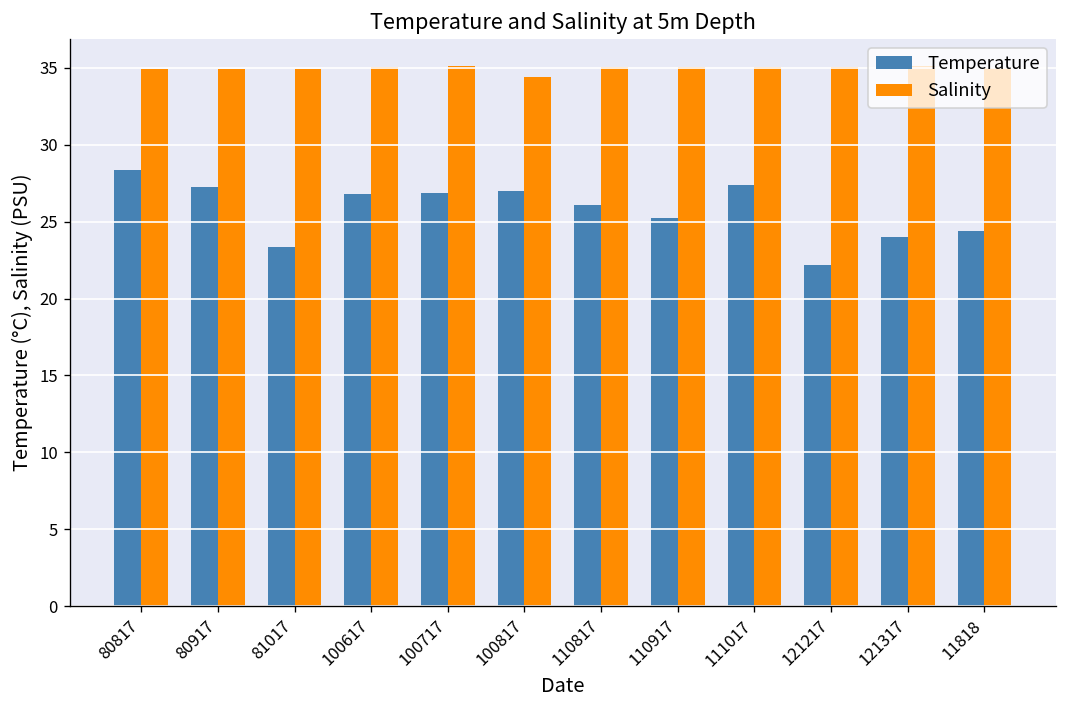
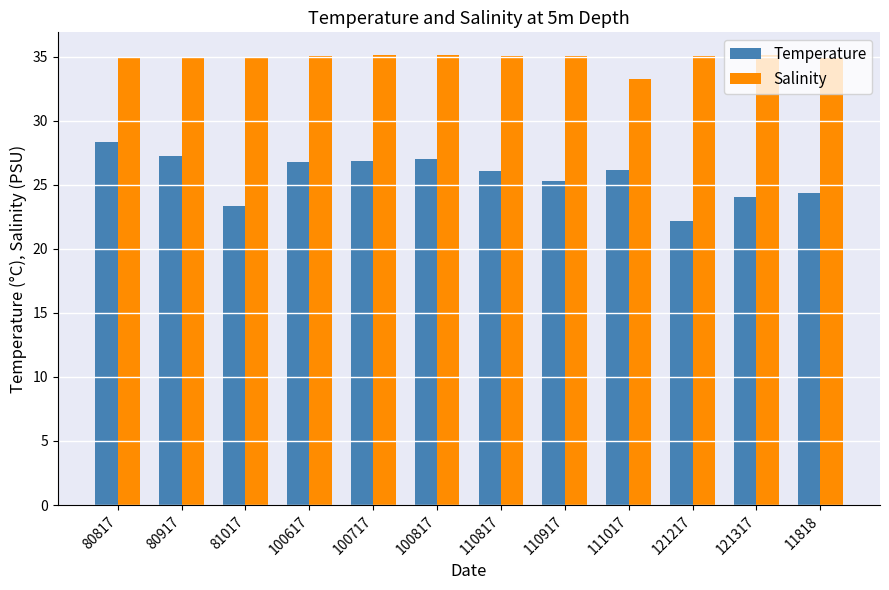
Salinity, 100817: 34.4 -> 35.1
Temperature, 111017: 27.4 -> 26.2
Salinity, 111017: 35.1 -> 33.3
